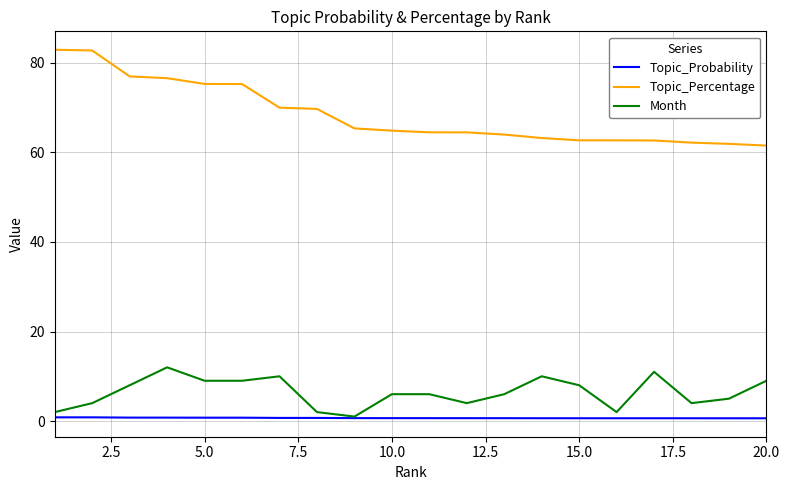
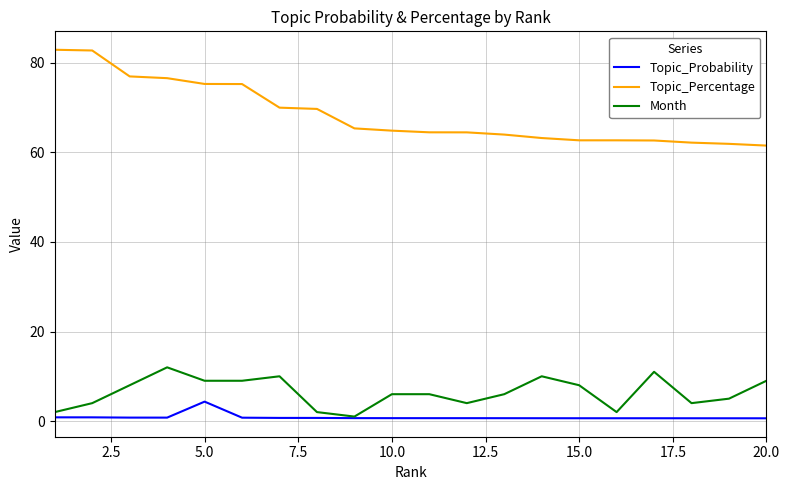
Topic_Probability, 5.0: 1 -> 4
